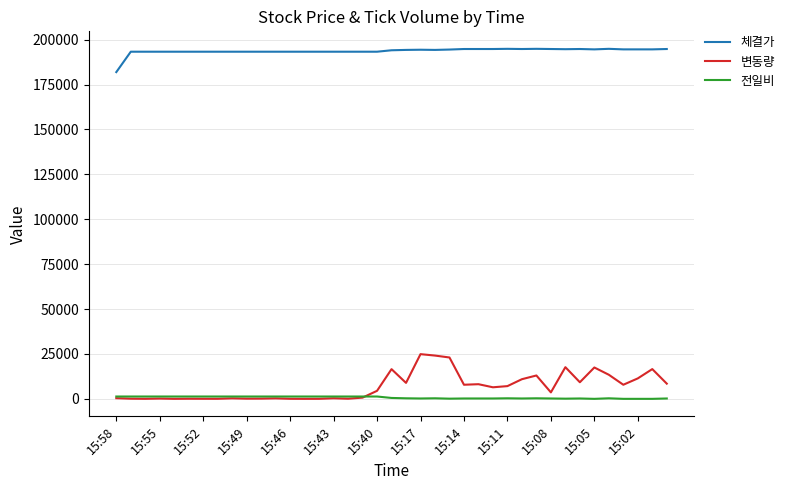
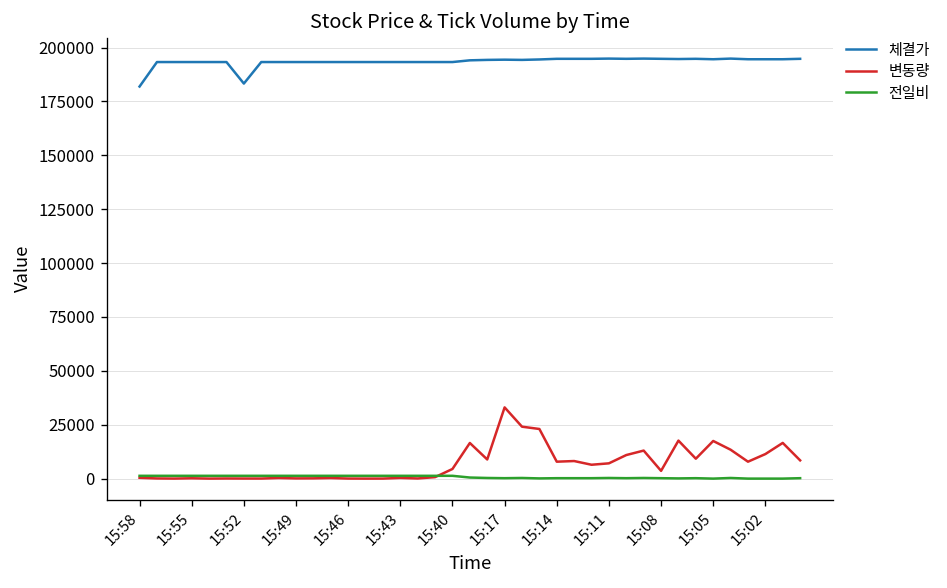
체결가, 15:52: 193000 -> 183000
변동량, 15:17: 25000 -> 33000
